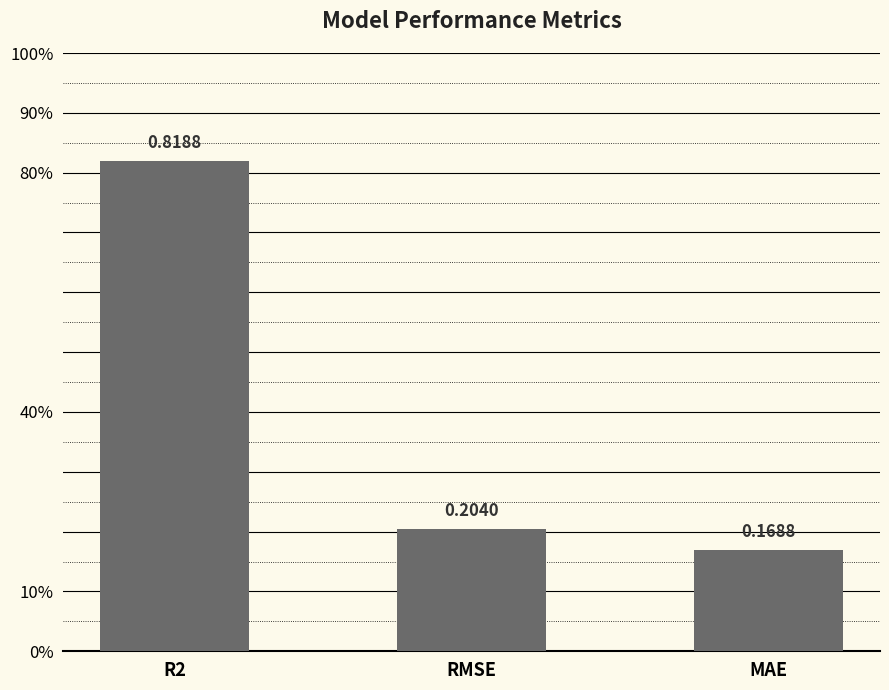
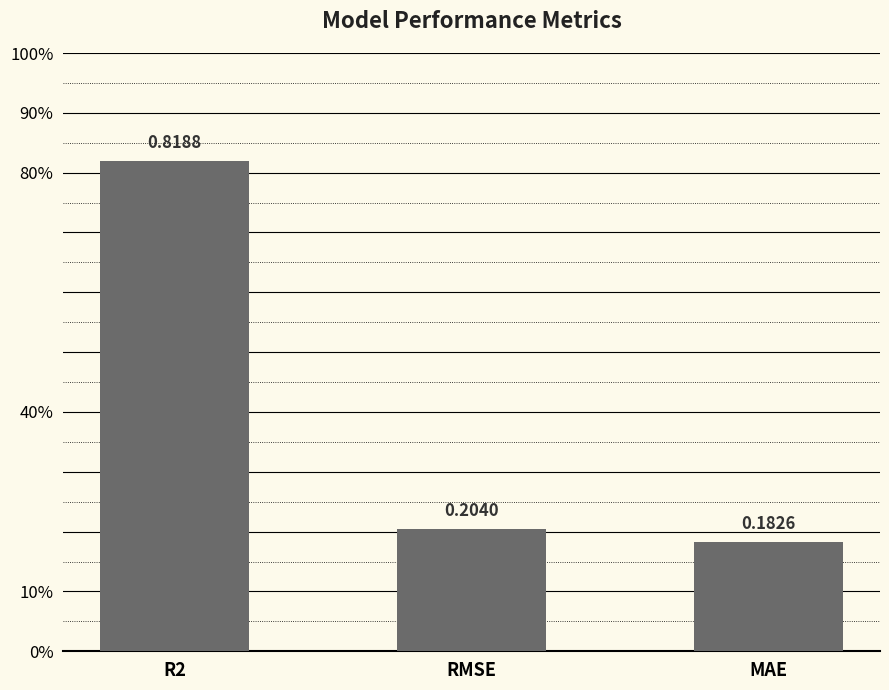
MAE: 0.1688 -> 0.1826
